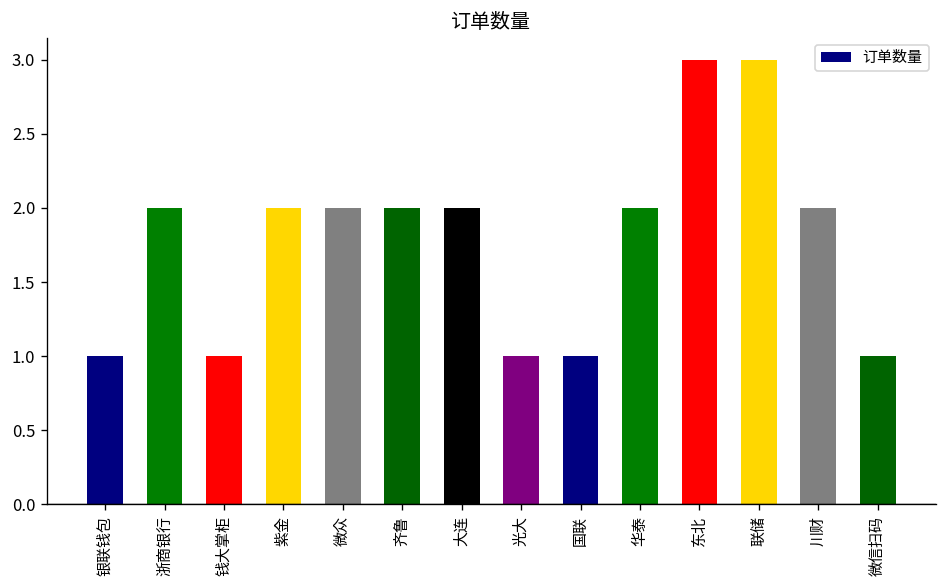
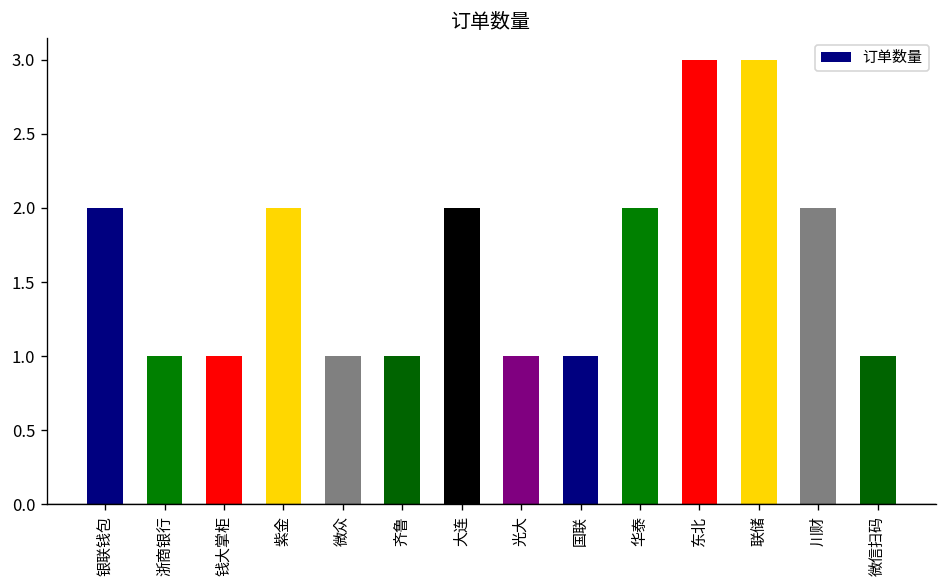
银联钱包: 1 -> 2
浙商银行: 2 -> 1
微众: 2 -> 1
齐鲁: 2 -> 1
